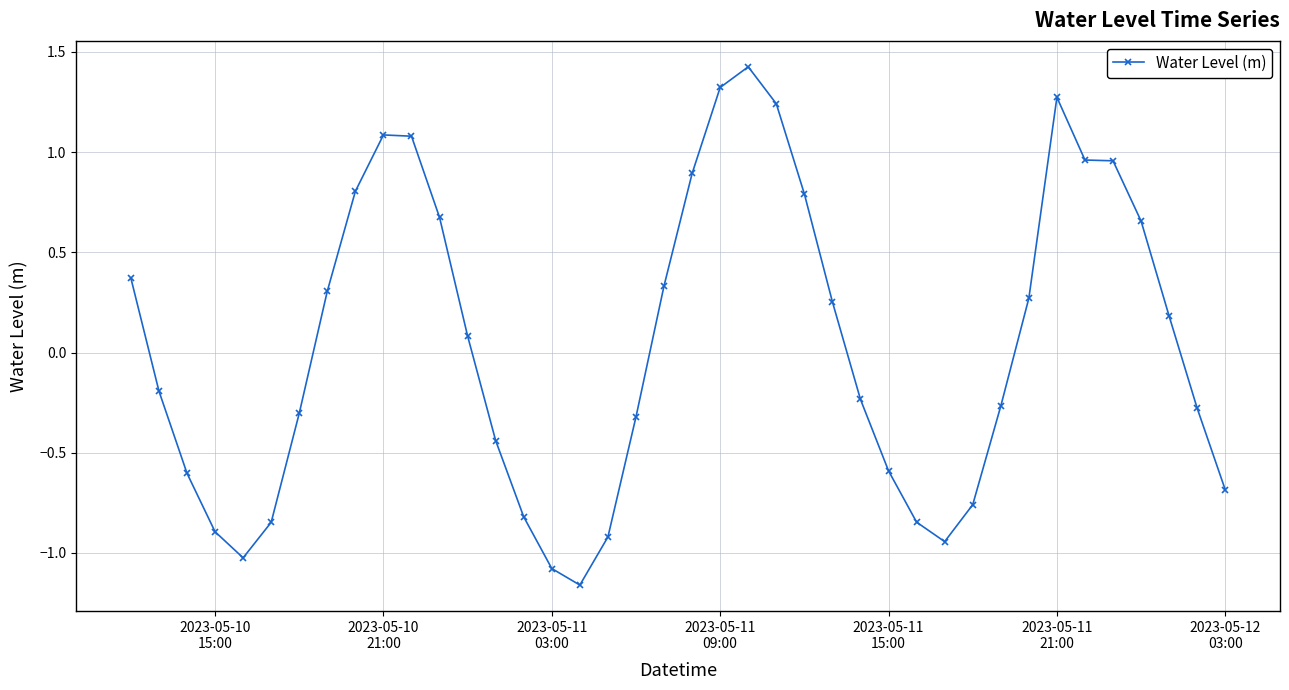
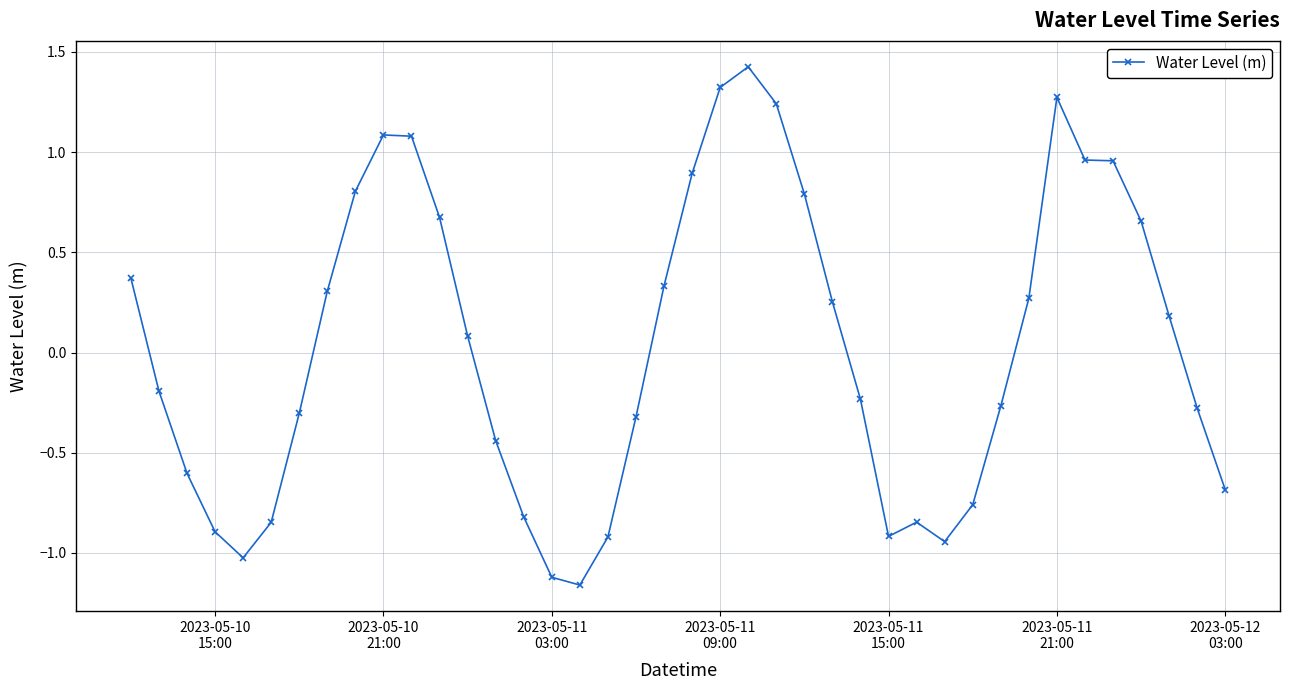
2023-05-11 03:00: -1.08 -> -1.12
2023-05-11 15:00: -0.59 -> -0.92
